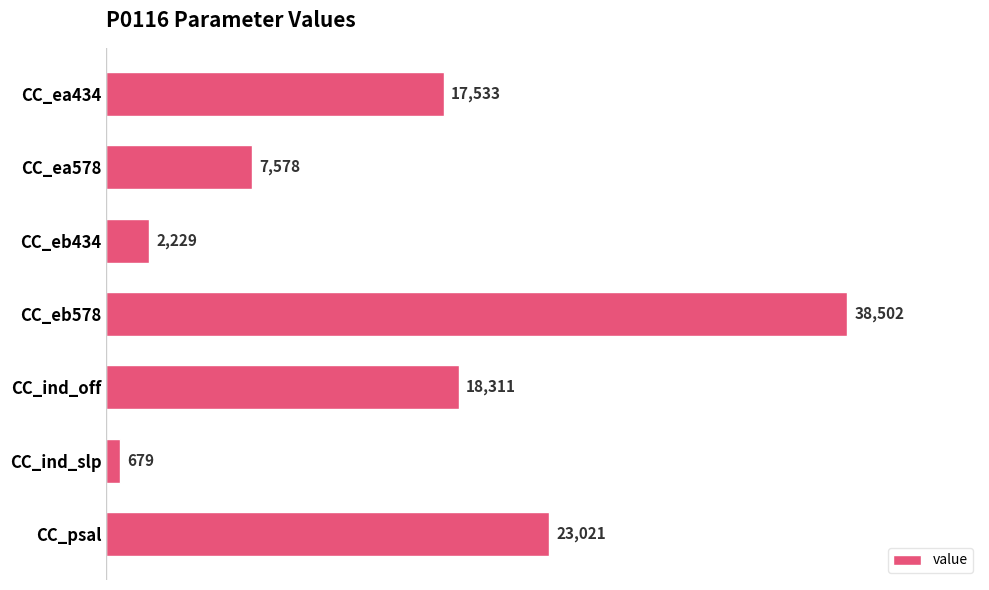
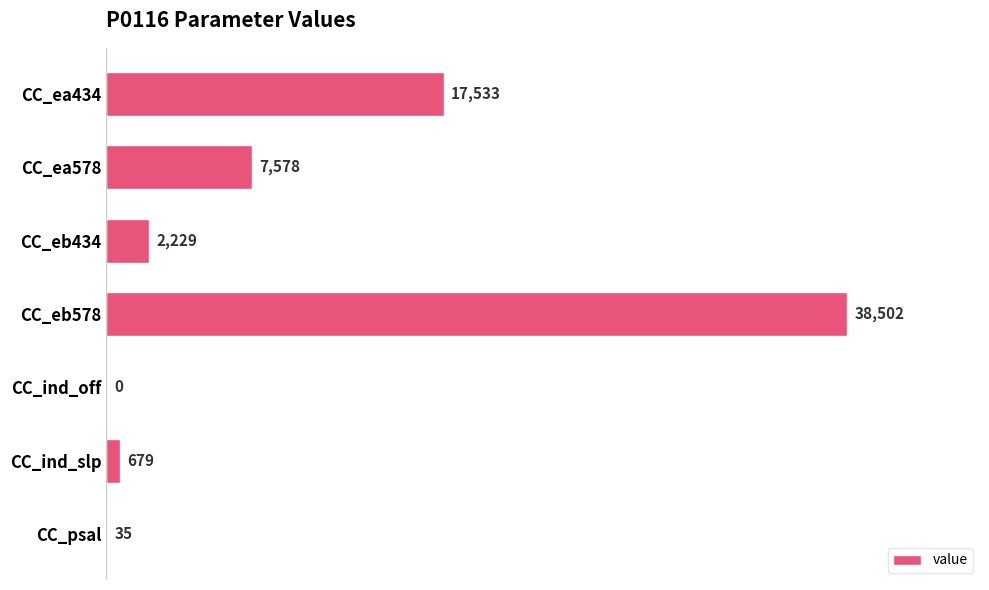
CC_ind_off: 18,311 -> 0
CC_psal: 23,021 -> 35
